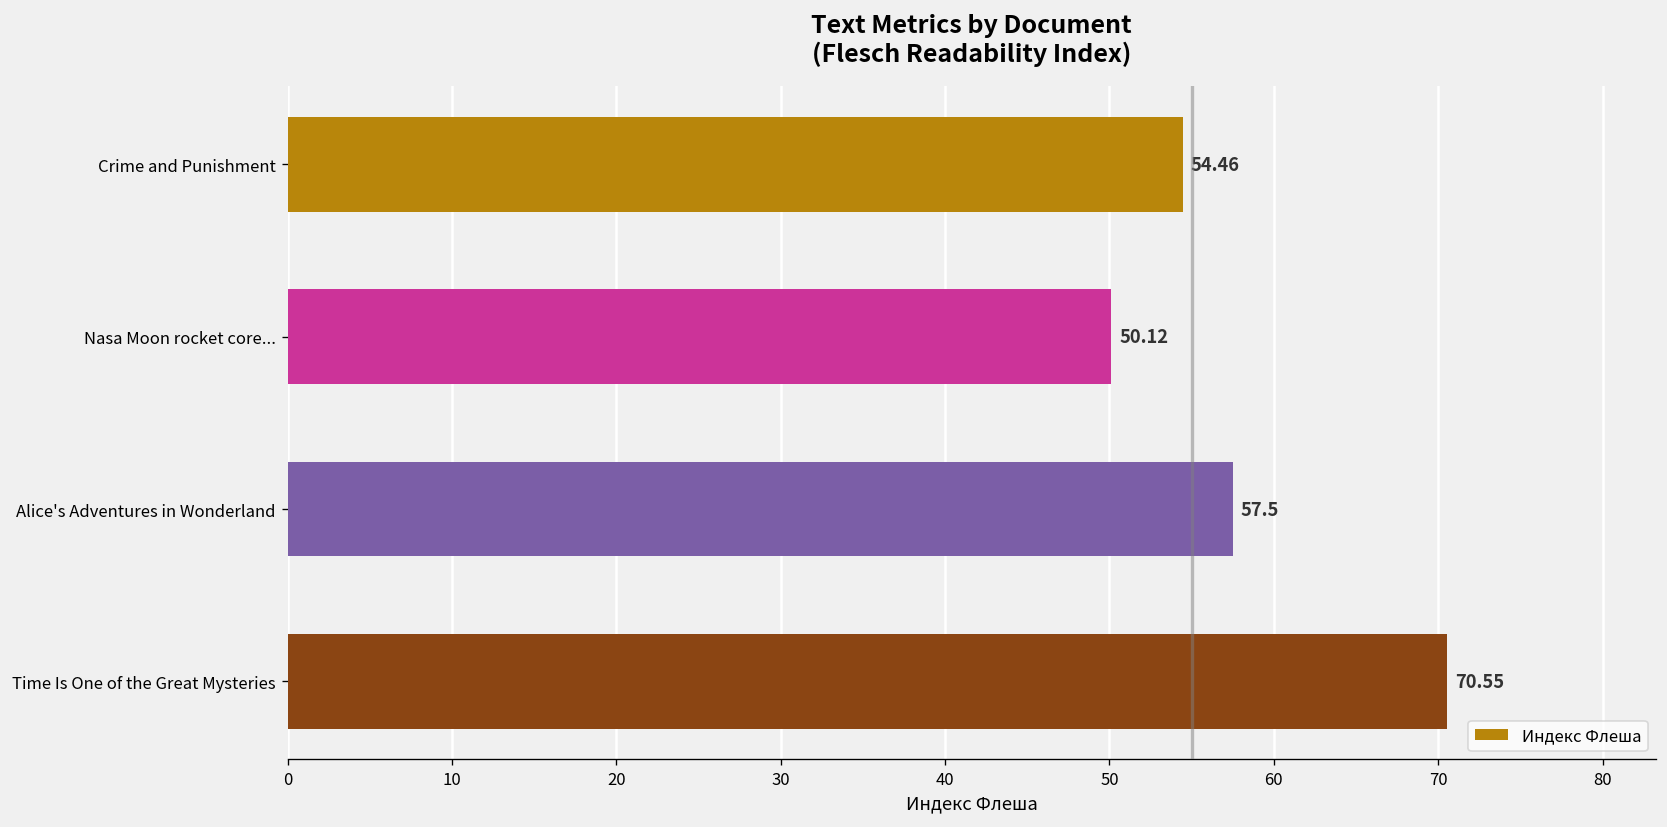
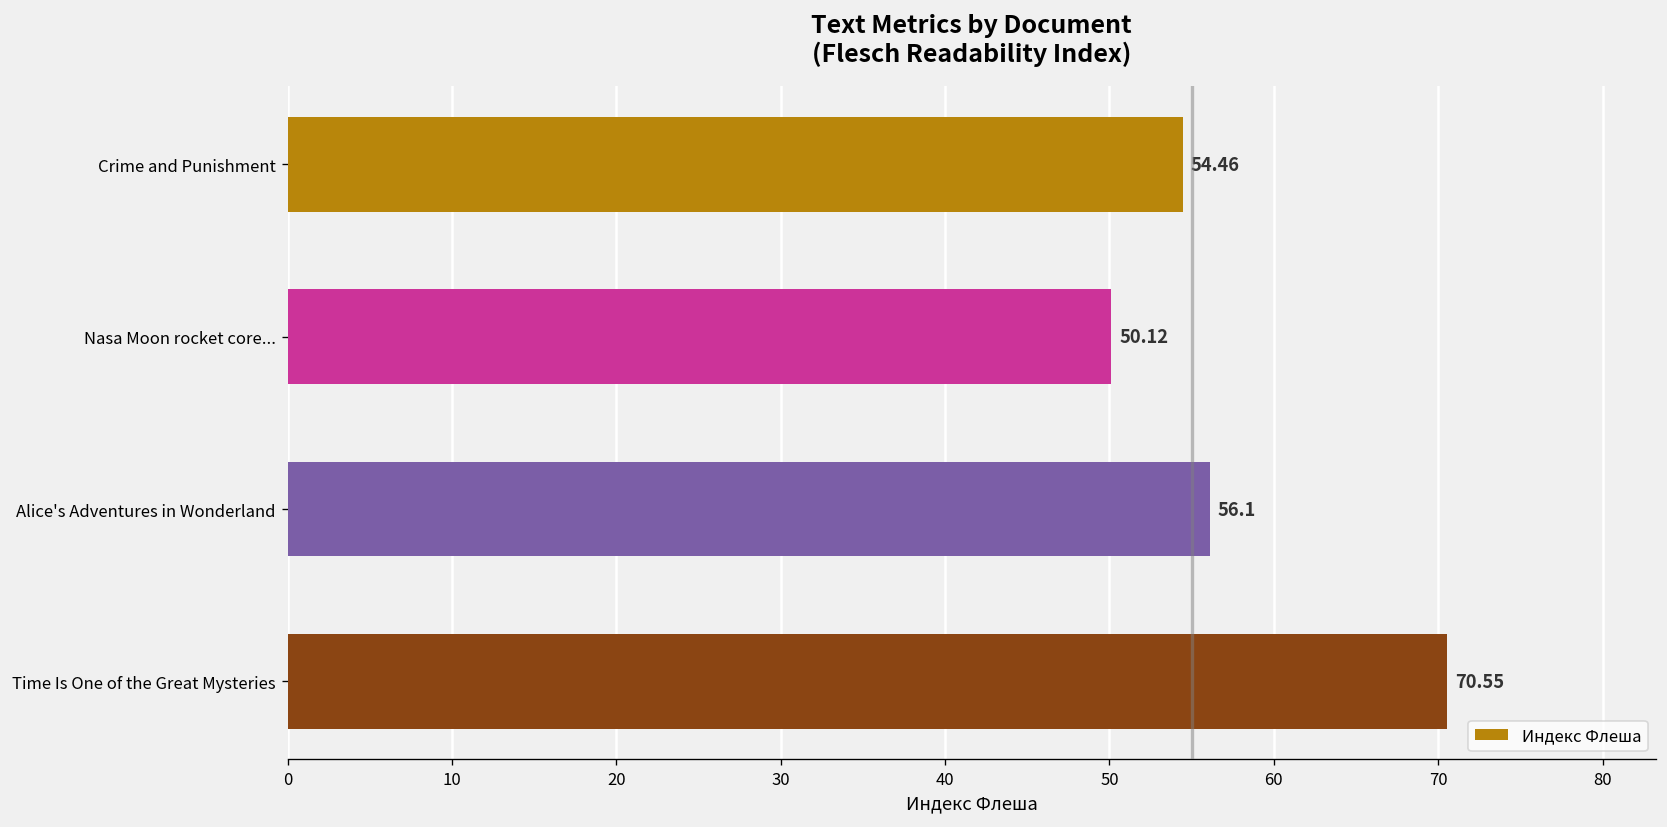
Alice's Adventures in Wonderland: 57.5 -> 56.1
